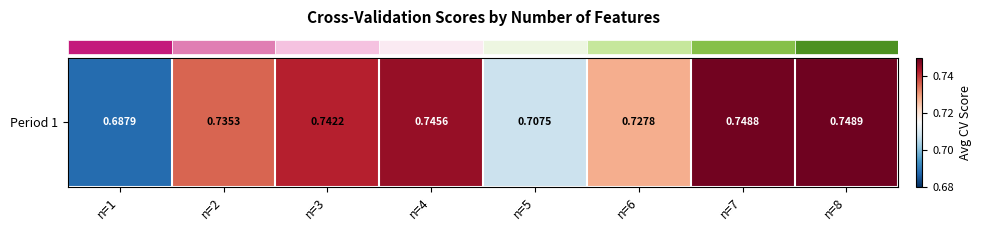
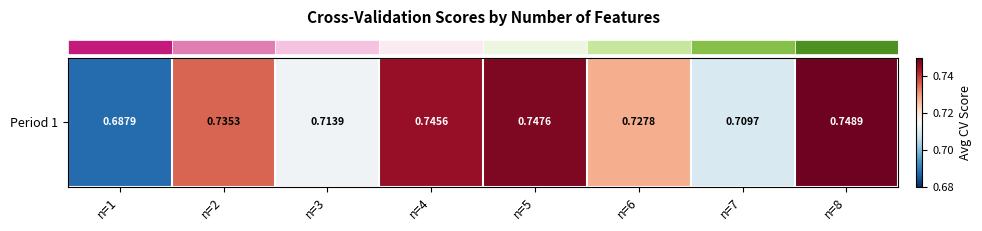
Period 1, n=3: 0.7422 -> 0.7139
Period 1, n=5: 0.7075 -> 0.7476
Period 1, n=7: 0.7488 -> 0.7097
